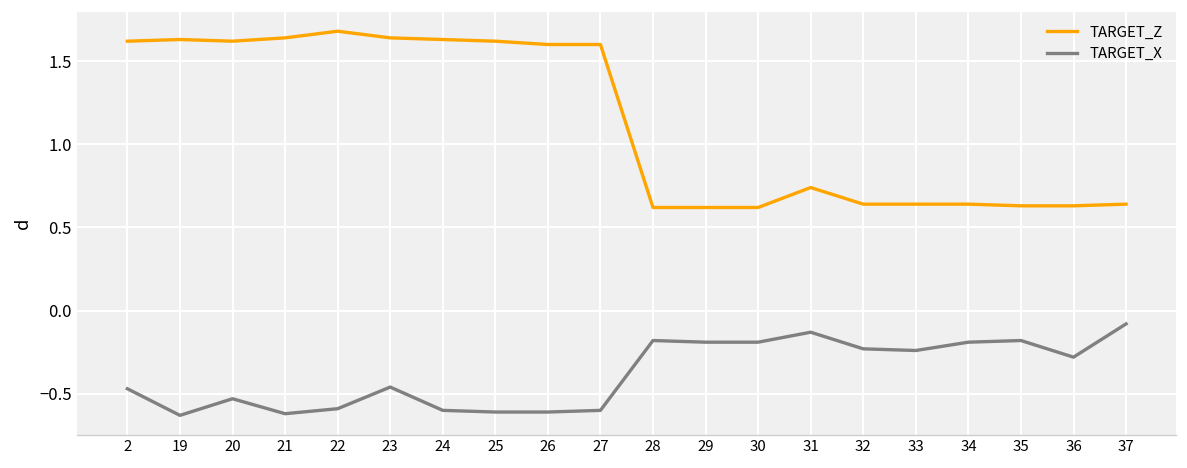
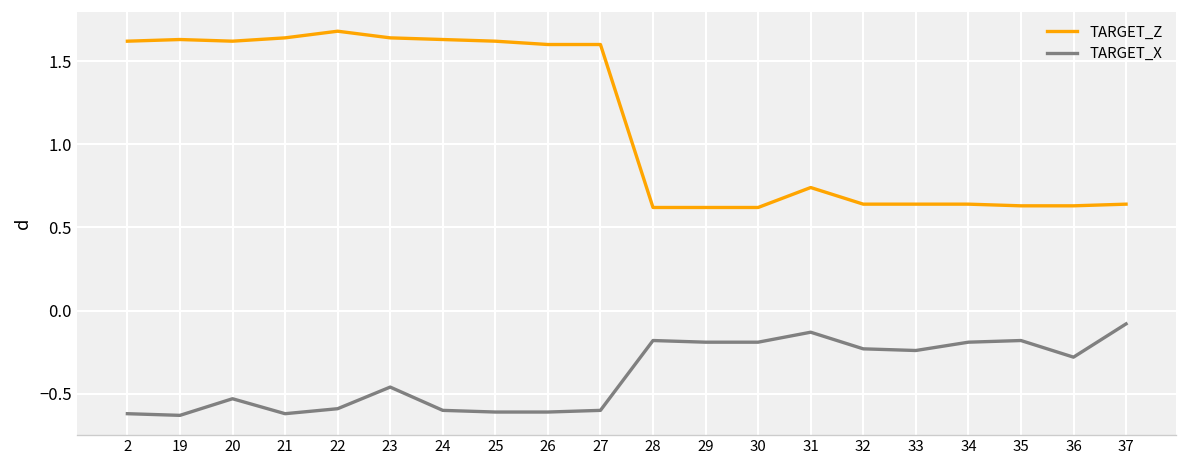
TARGET_X, 2: -0.47 -> -0.62
